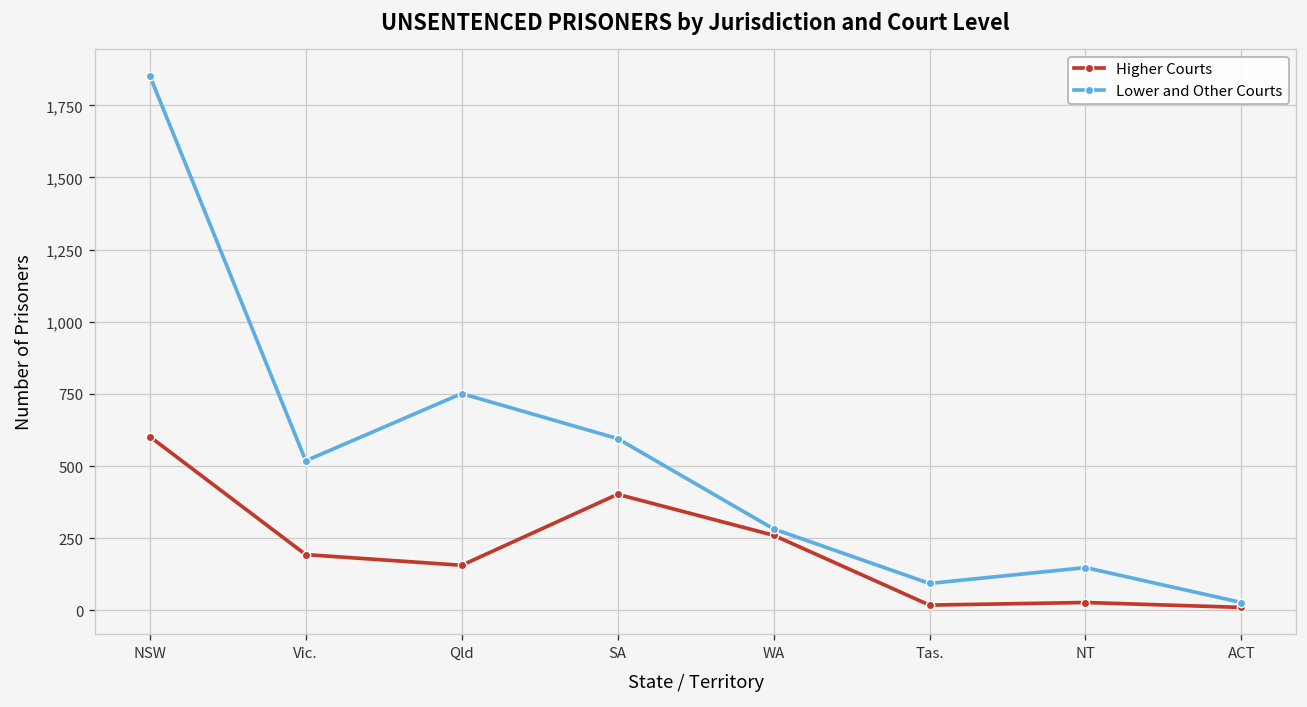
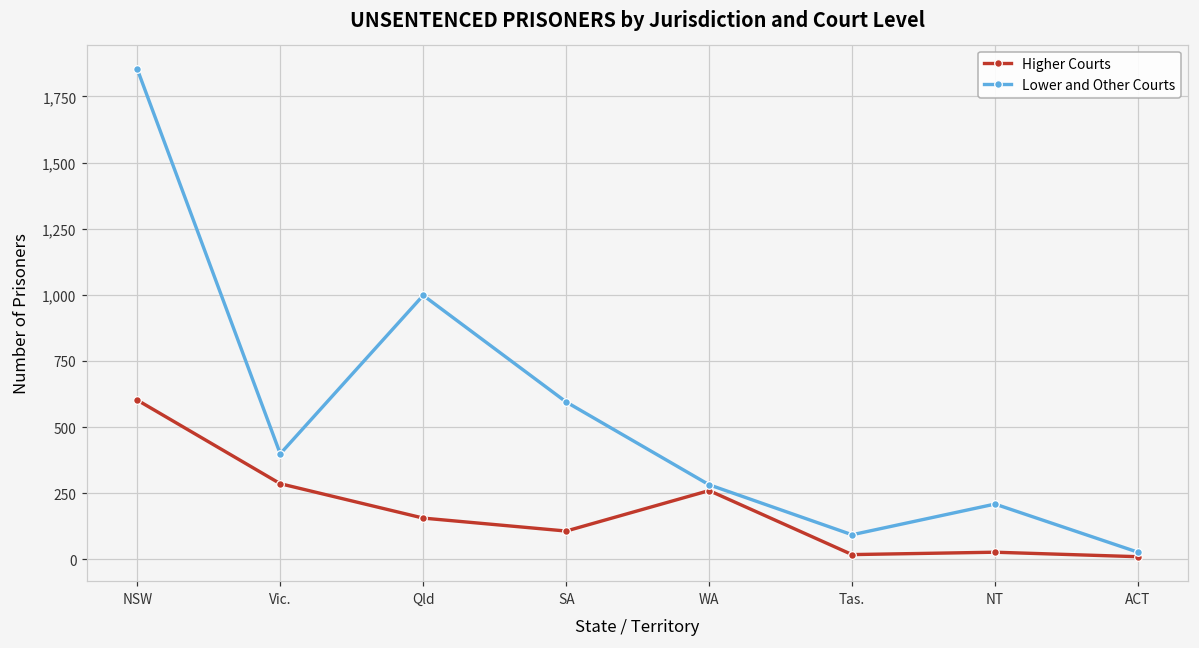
Higher Courts, Vic.: 190 -> 290
Lower and Other Courts, Vic.: 520 -> 400
Lower and Other Courts, Qld: 750 -> 1,000
Higher Courts, SA: 400 -> 110
Lower and Other Courts, NT: 150 -> 210
